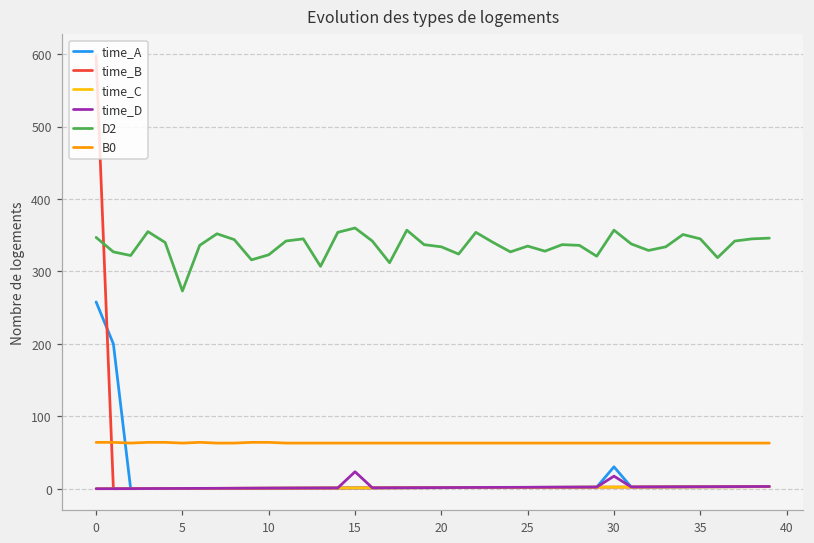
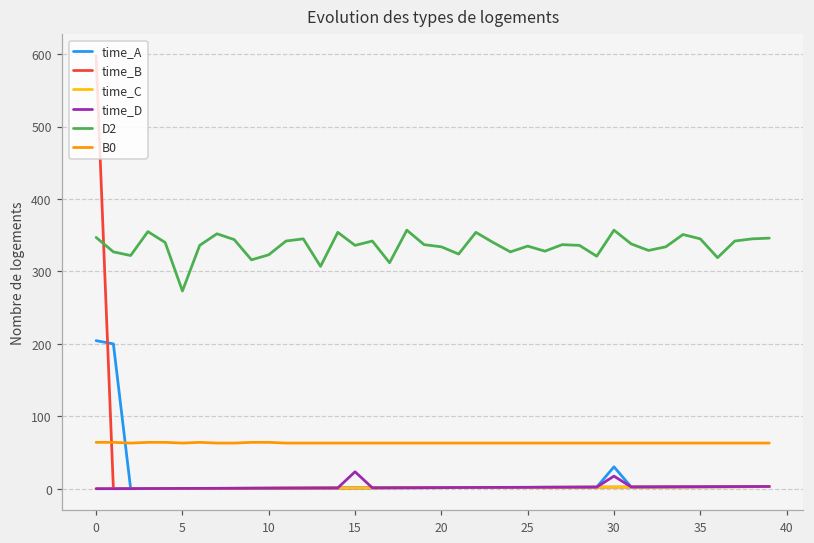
time_A, 0: 260 -> 200
D2, 15: 360 -> 340
